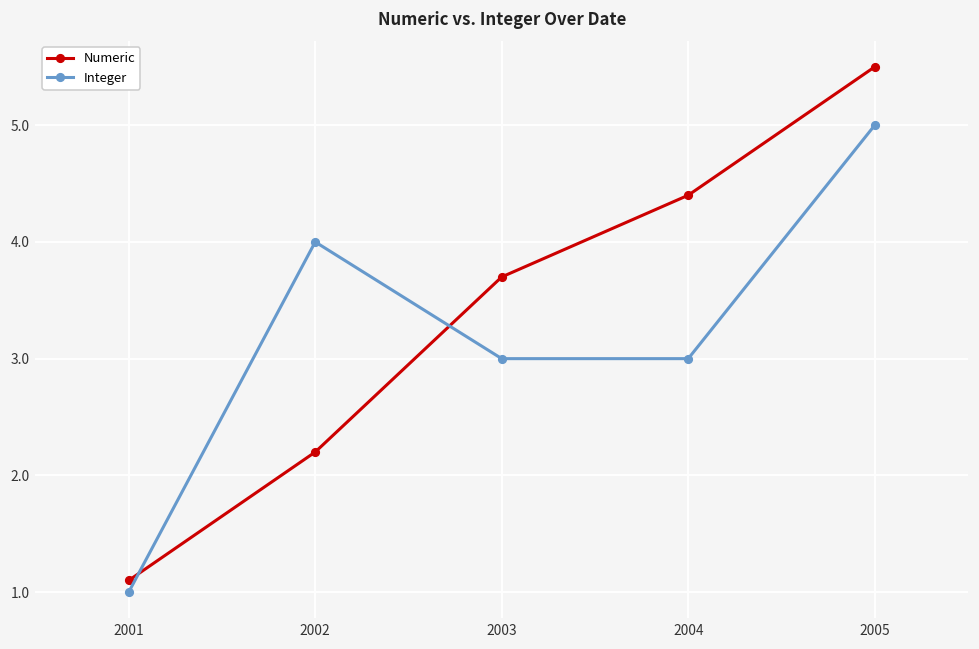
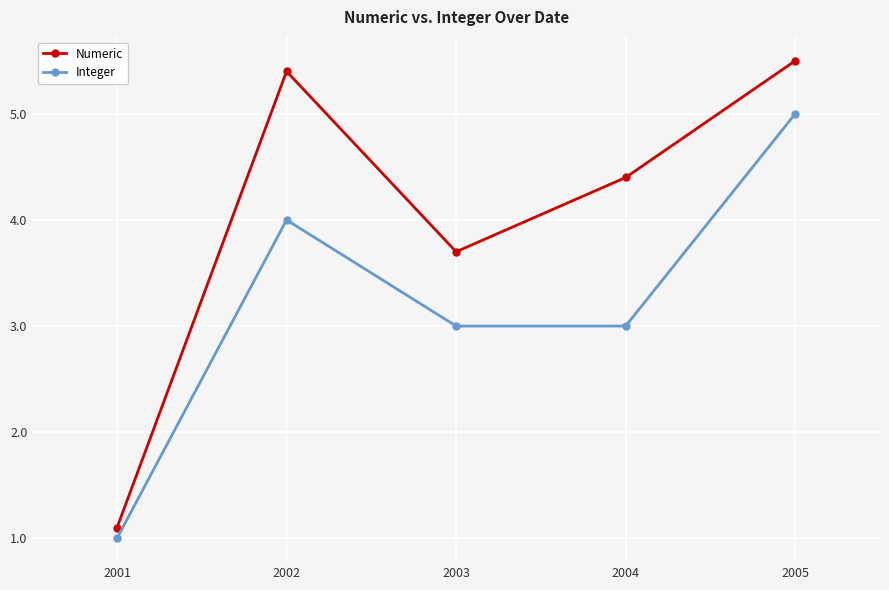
Numeric, 2002: 2.2 -> 5.4
